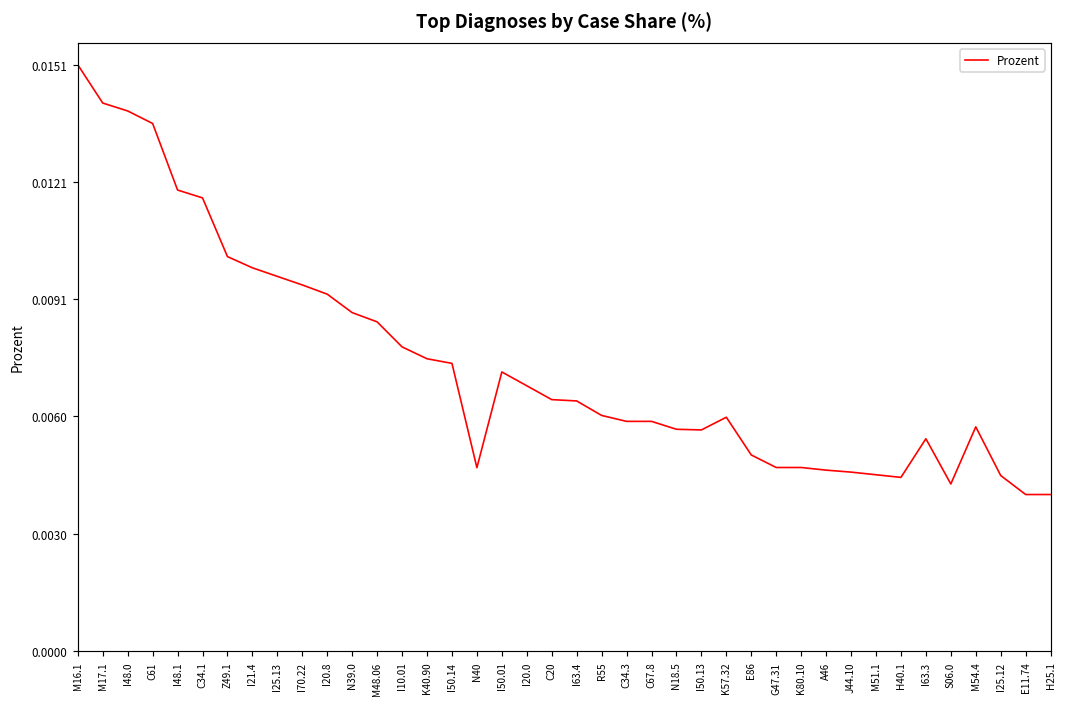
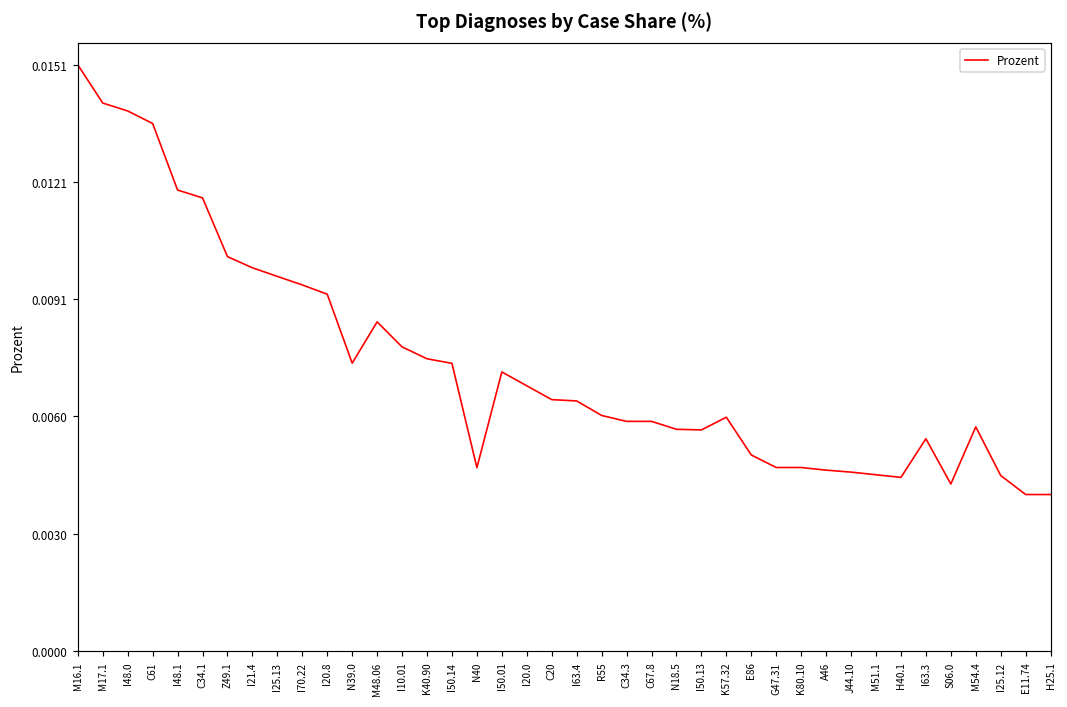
N39.0: 0.0087 -> 0.0074
